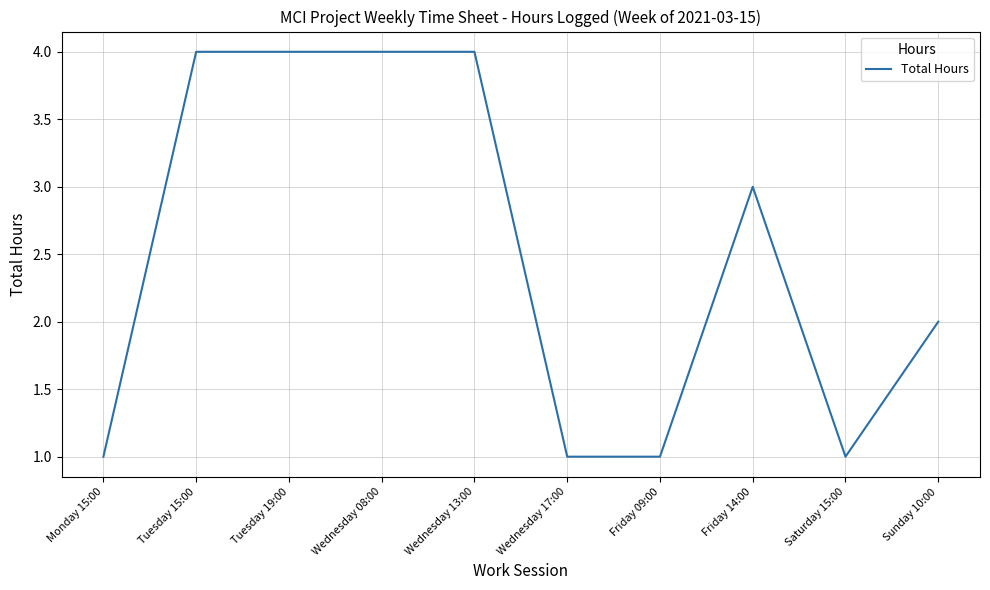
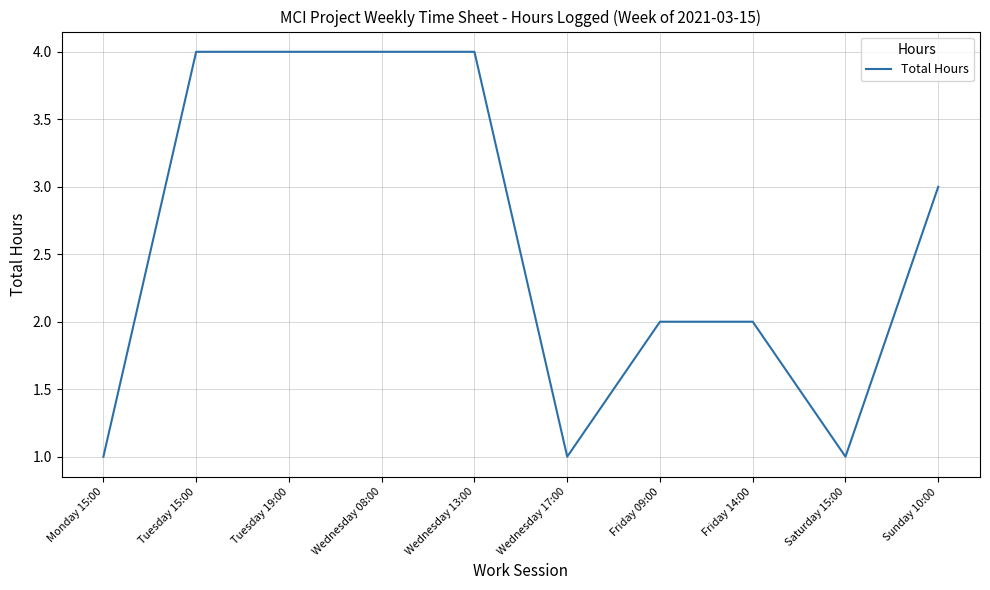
Friday 09:00: 1 -> 2
Friday 14:00: 3 -> 2
Sunday 10:00: 2 -> 3
